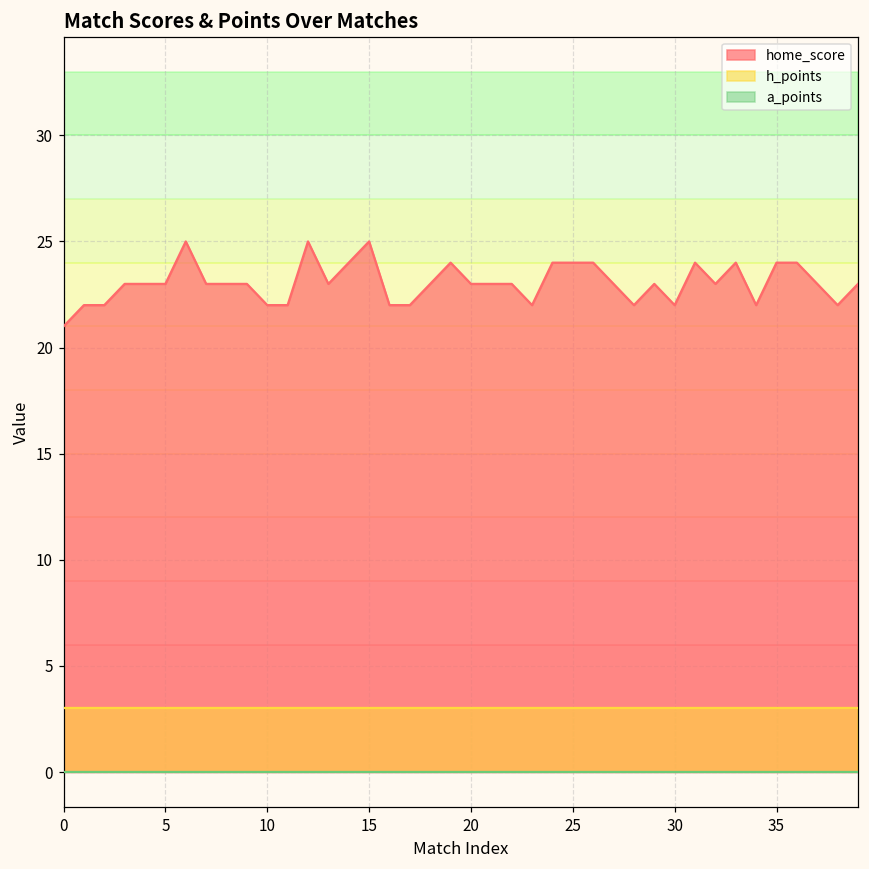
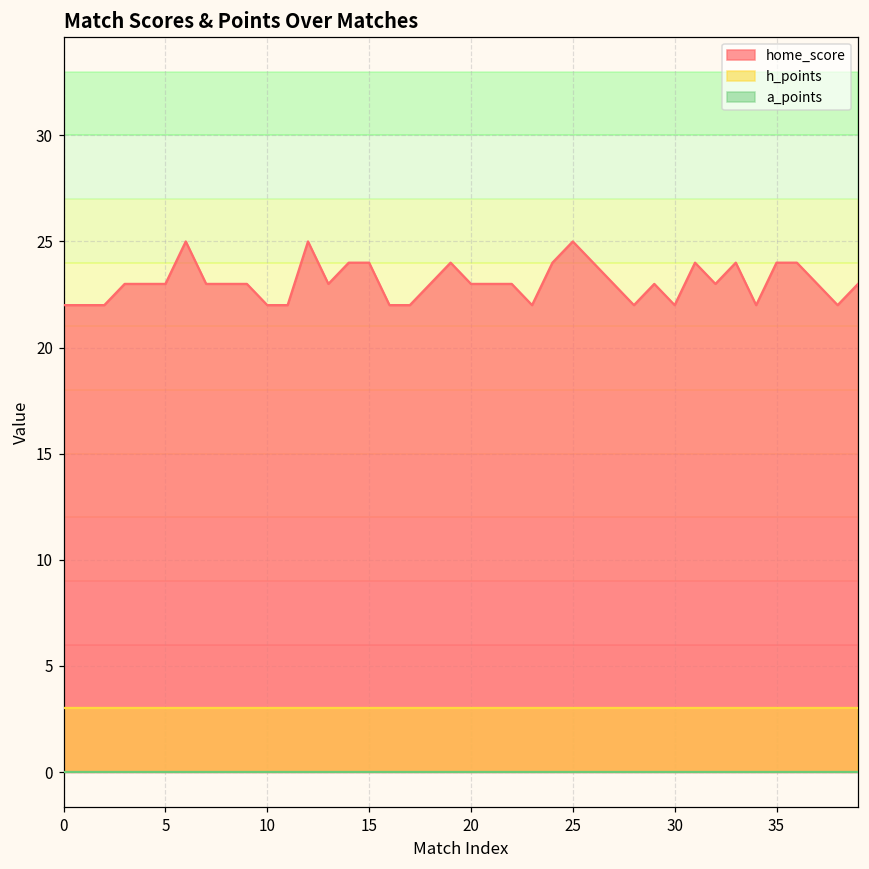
home_score, 0: 21 -> 22
home_score, 15: 25 -> 24
home_score, 25: 24 -> 25
